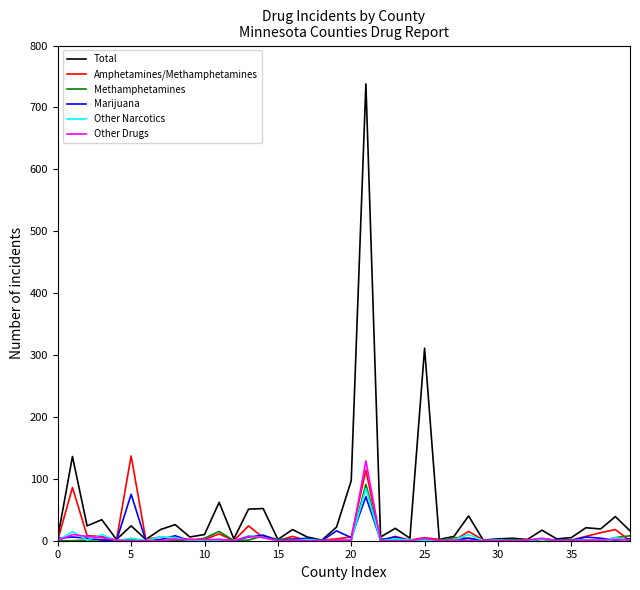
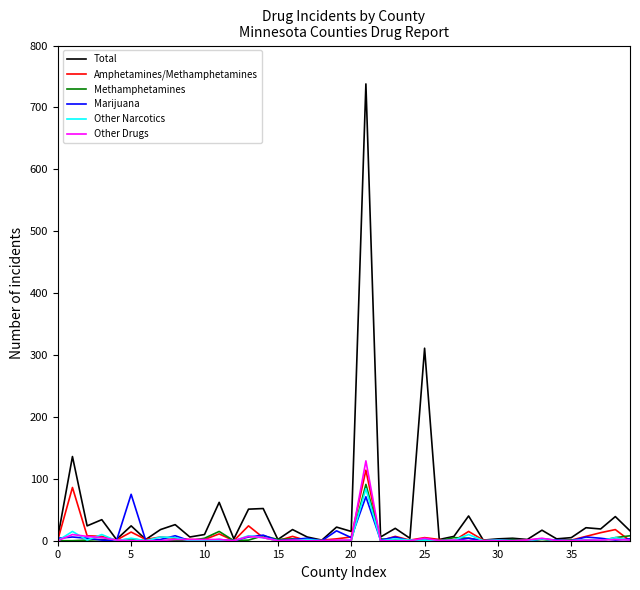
Amphetamines/Methamphetamines, 5: 140 -> 10
Total, 20: 100 -> 20
